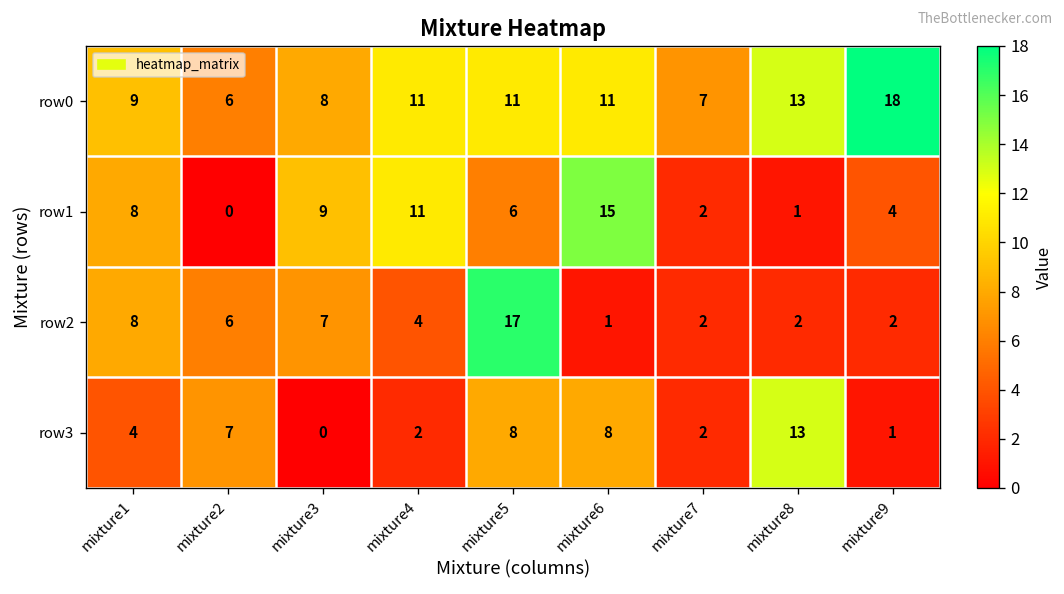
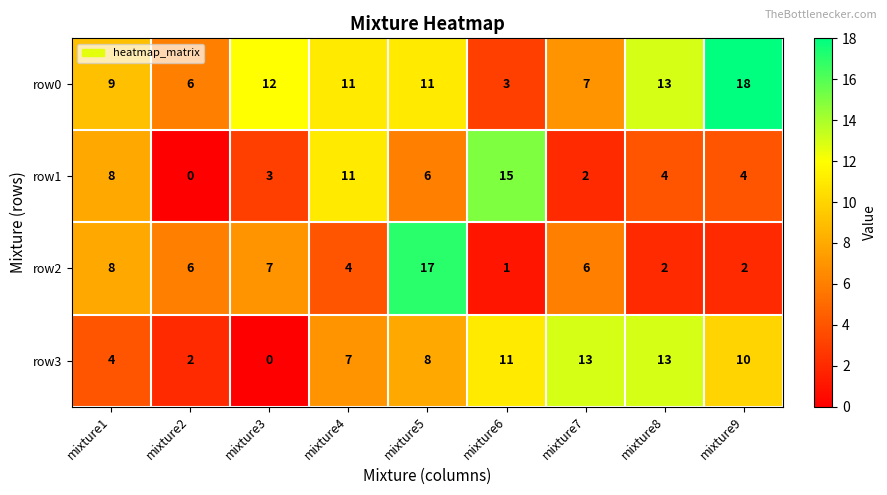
row0, mixture3: 8 -> 12
row0, mixture6: 11 -> 3
row1, mixture3: 9 -> 3
row1, mixture8: 1 -> 4
row2, mixture7: 2 -> 6
row3, mixture2: 7 -> 2
row3, mixture4: 2 -> 7
row3, mixture6: 8 -> 11
row3, mixture7: 2 -> 13
row3, mixture9: 1 -> 10
